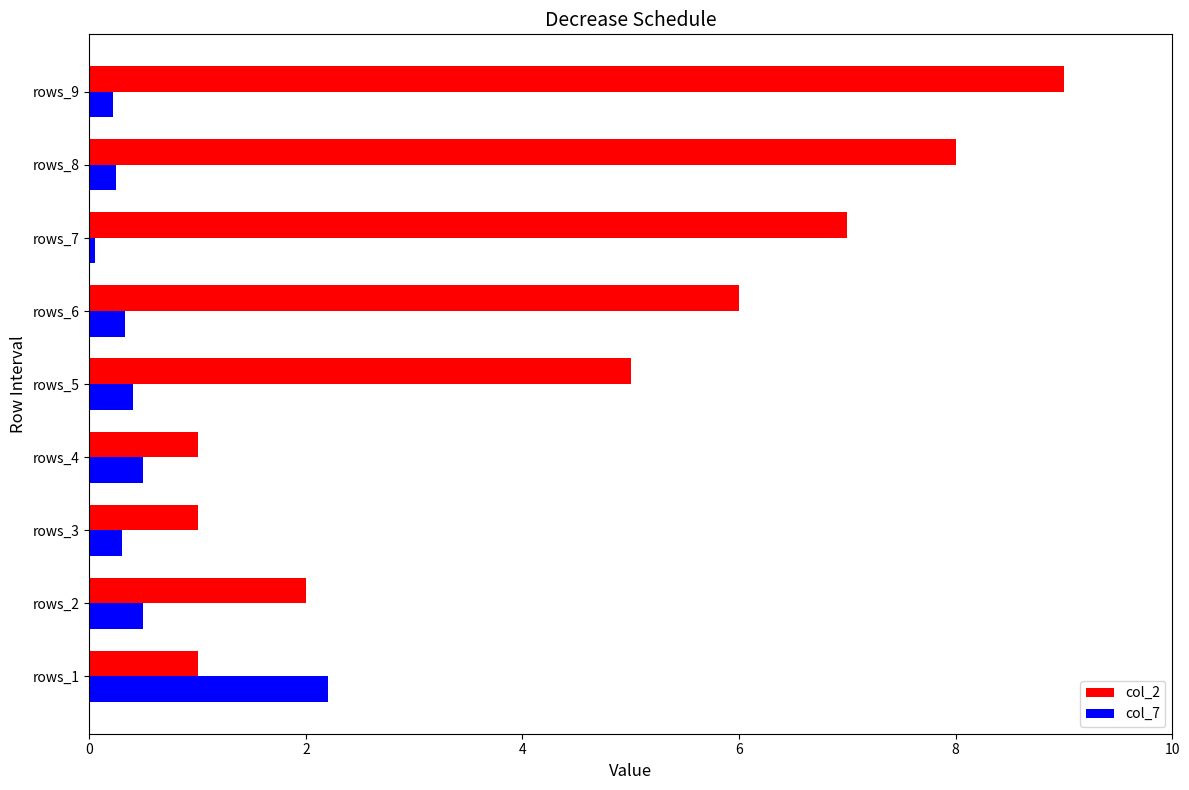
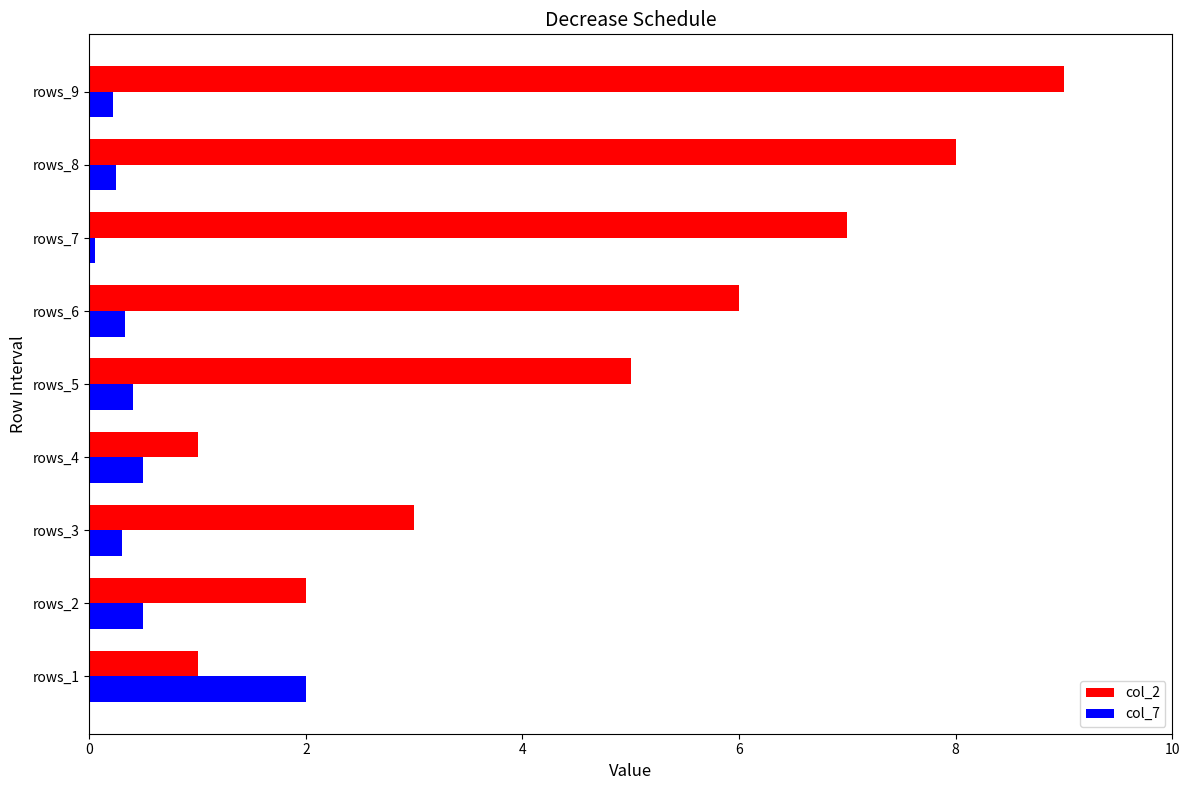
col_2, rows_3: 1 -> 3
col_7, rows_1: 2.2 -> 2.0
